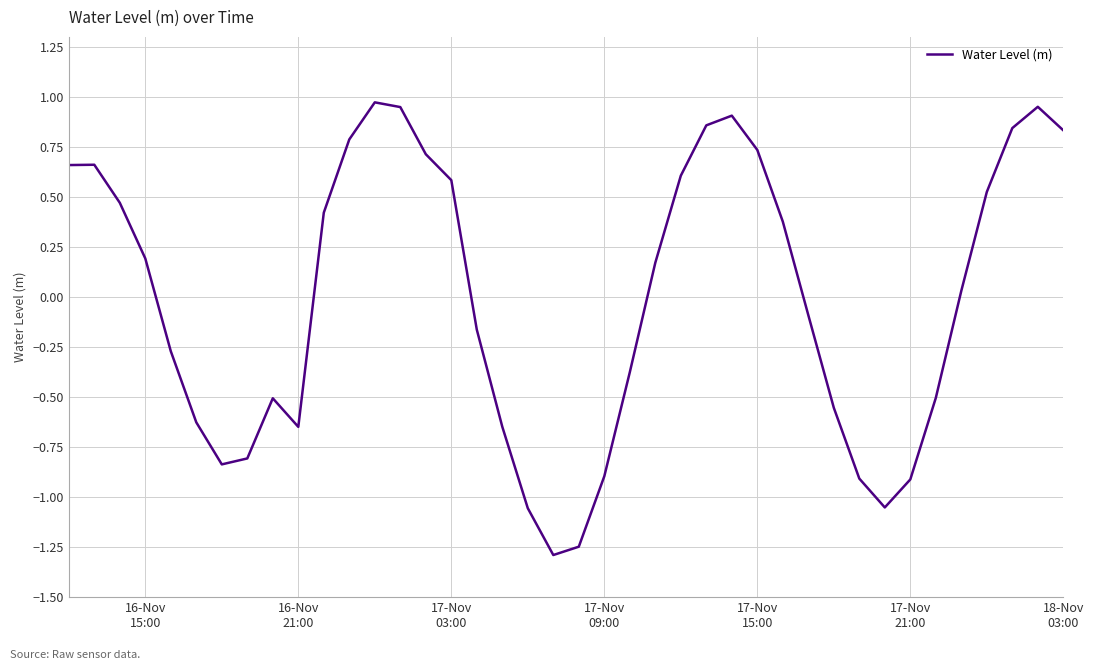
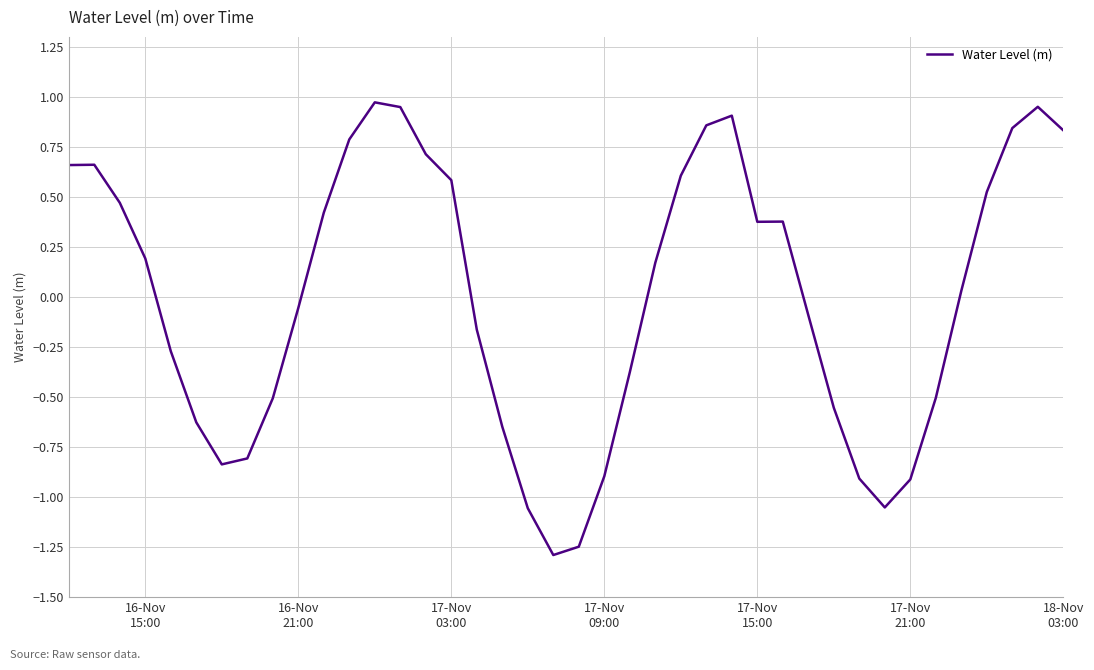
16-Nov 21:00: -0.65 -> -0.05
17-Nov 15:00: 0.73 -> 0.38
